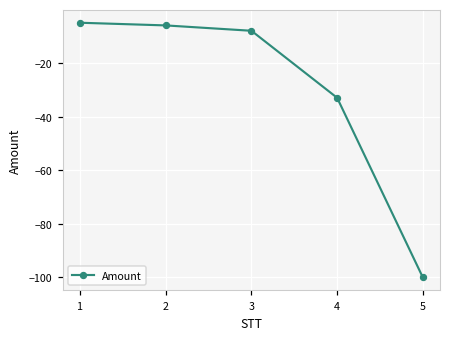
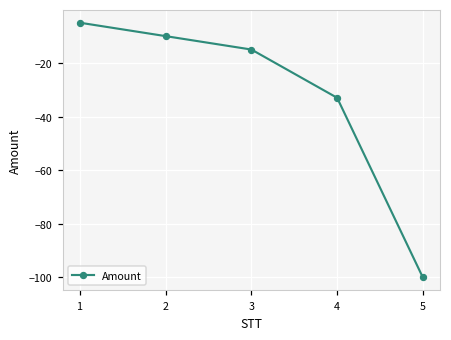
2: -6 -> -10
3: -8 -> -15
